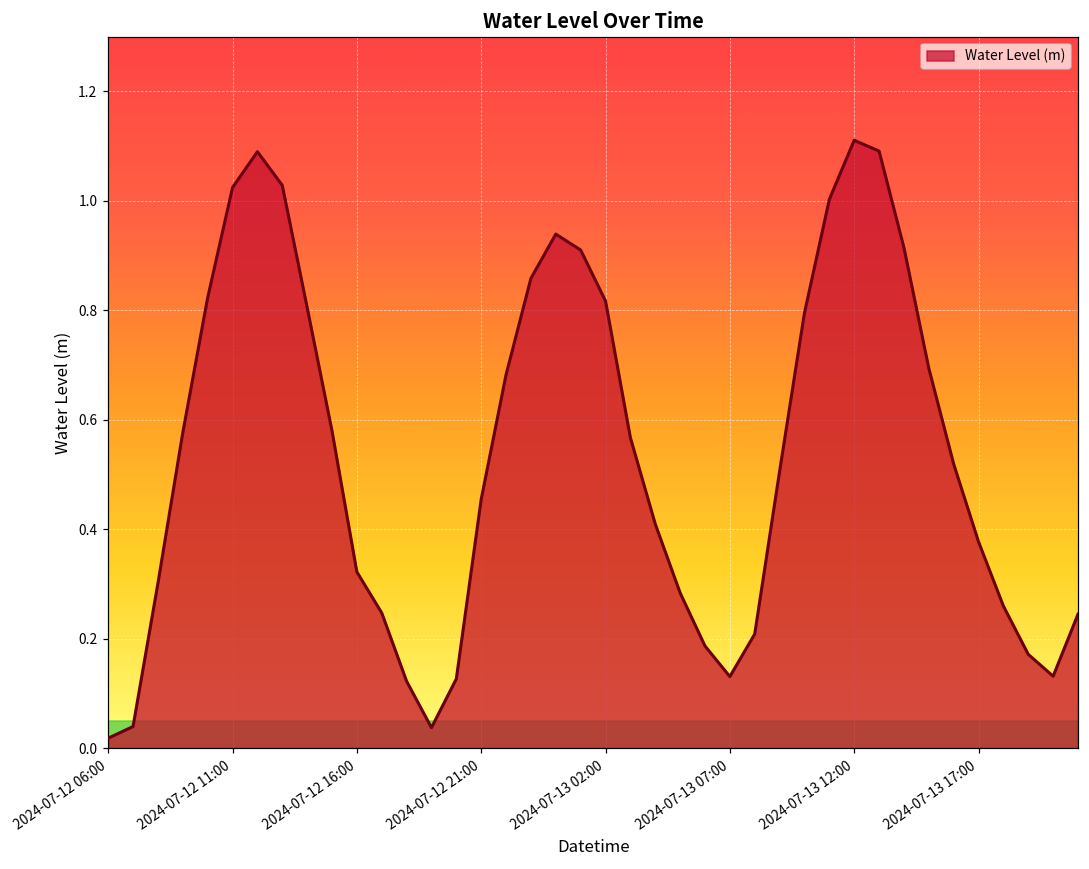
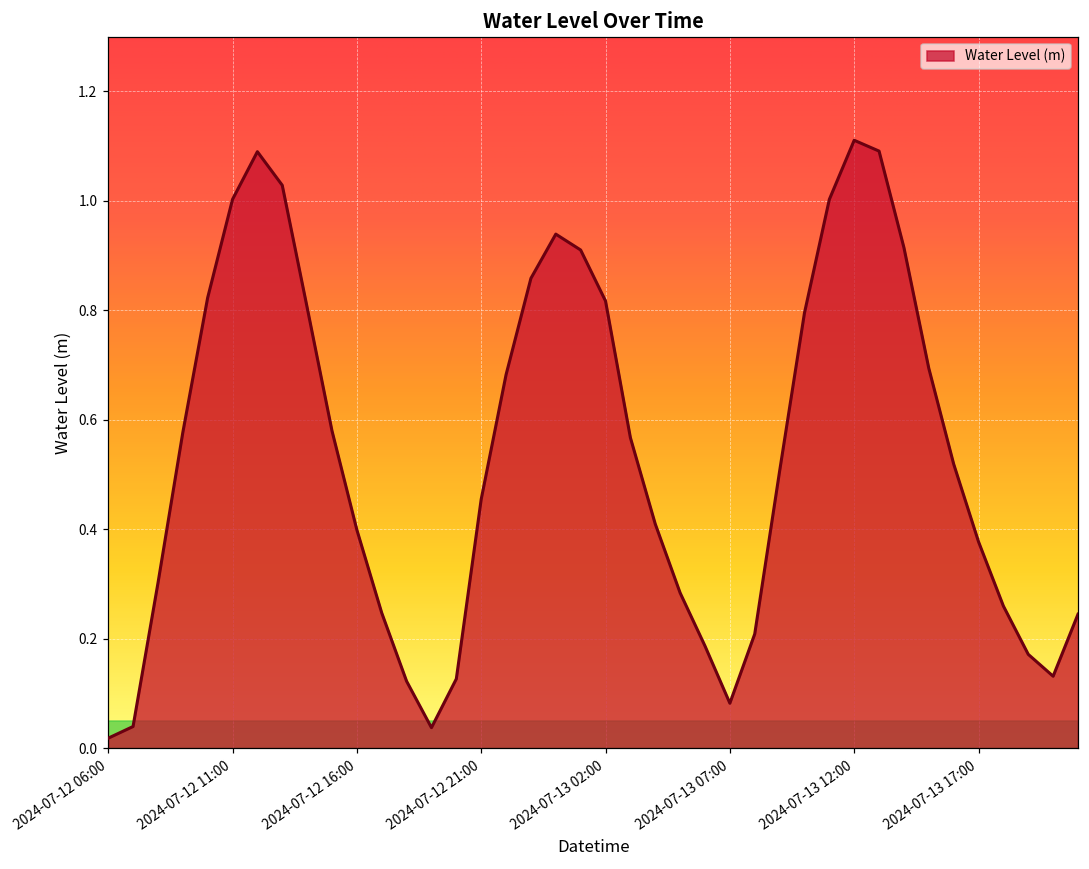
2024-07-12 11:00: 1.02 -> 1.00
2024-07-12 16:00: 0.32 -> 0.40
2024-07-13 07:00: 0.13 -> 0.08
